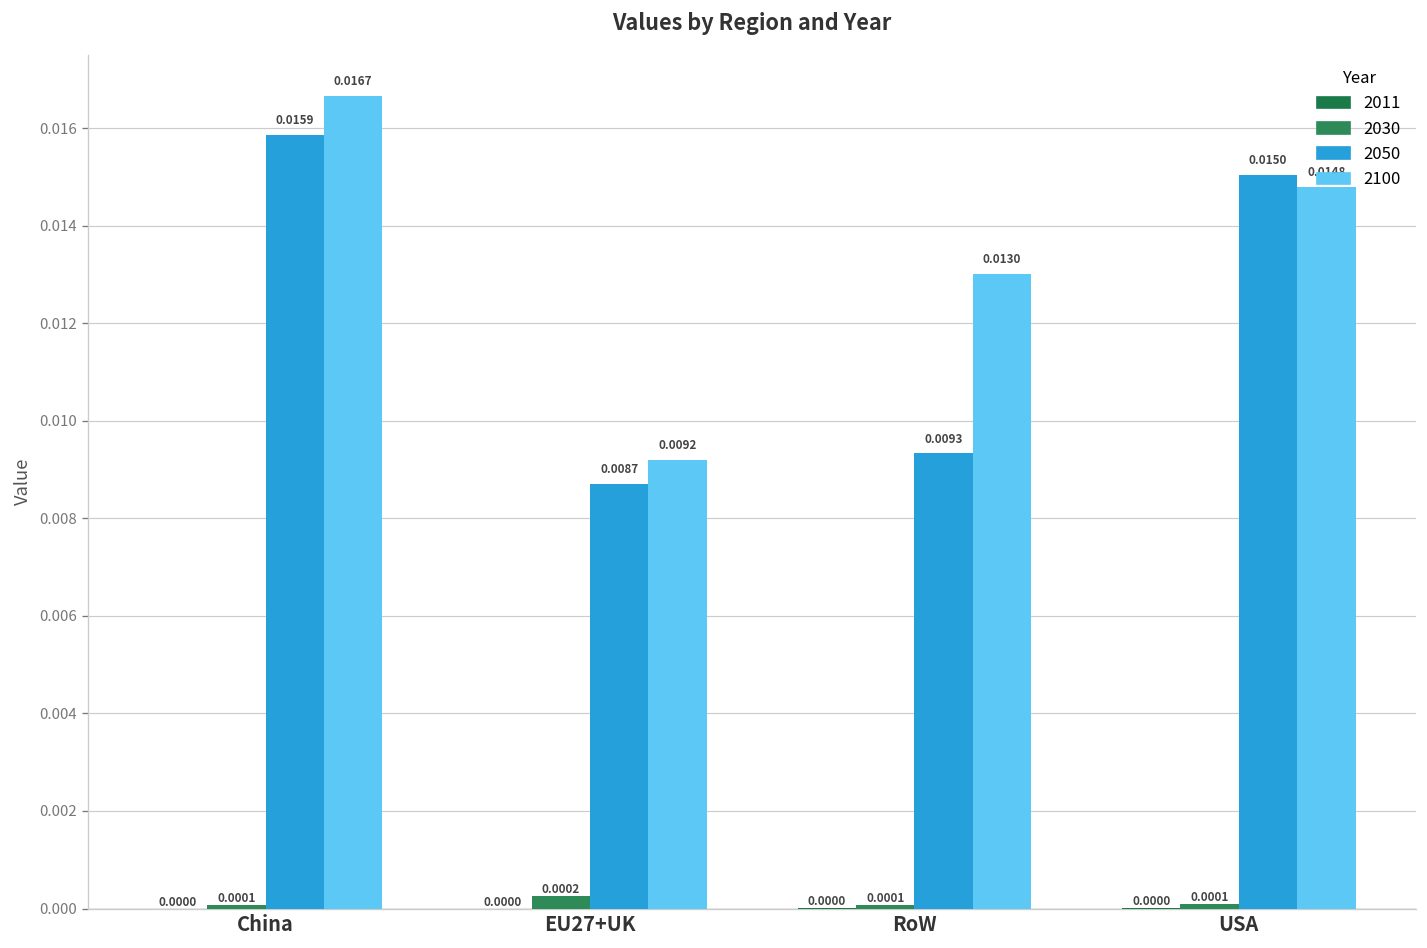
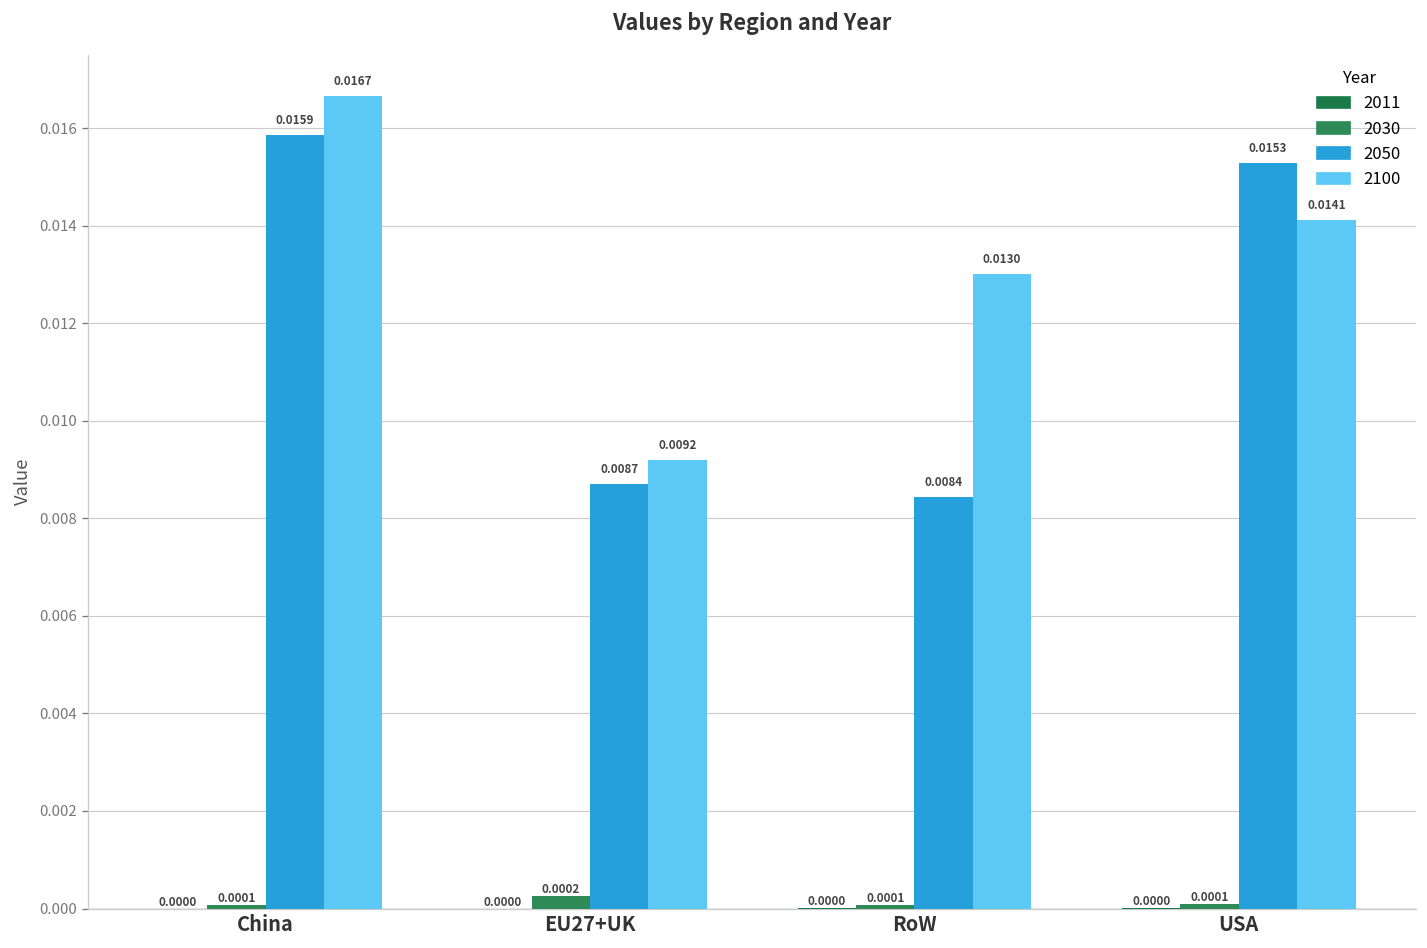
2050, RoW: 0.0093 -> 0.0084
2050, USA: 0.0150 -> 0.0153
2100, USA: 0.0148 -> 0.0141
